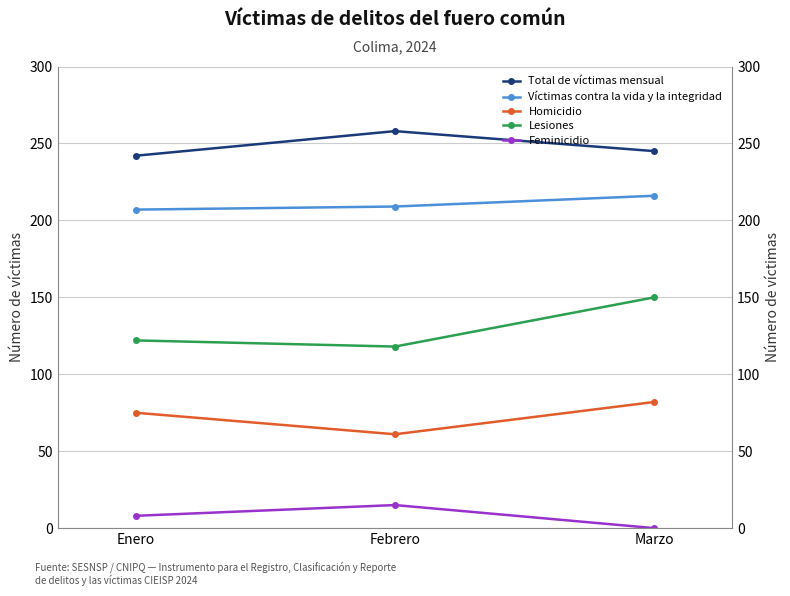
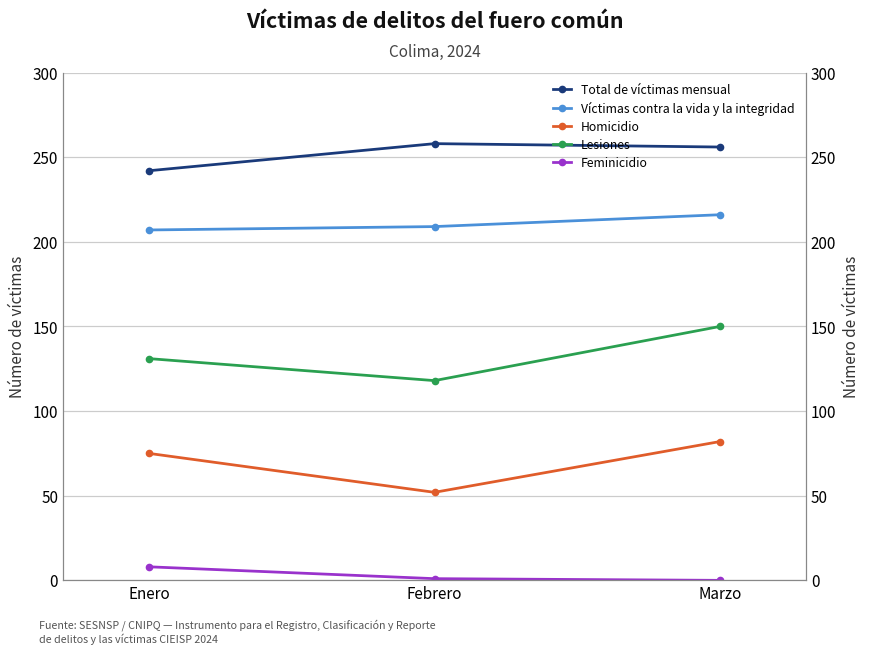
Lesiones, Enero: 122 -> 131
Homicidio, Febrero: 61 -> 52
Feminicidio, Febrero: 15 -> 1
Total de víctimas mensual, Marzo: 245 -> 256
